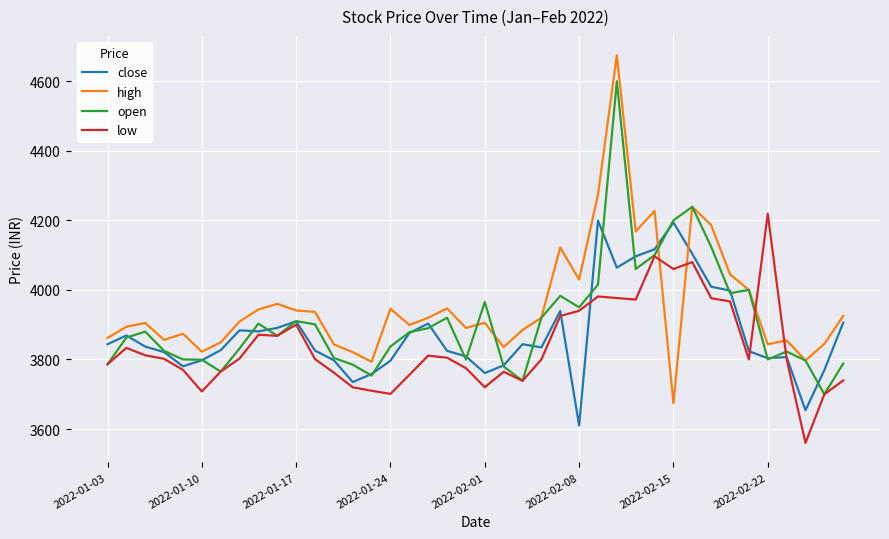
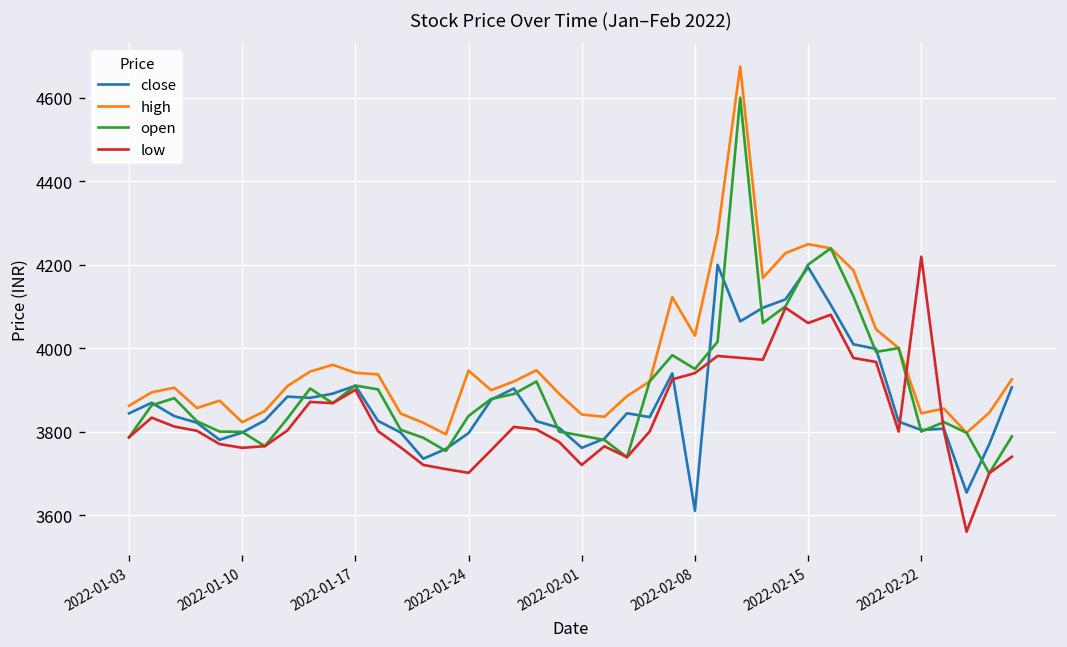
low, 2022-01-10: 3710 -> 3760
high, 2022-02-01: 3910 -> 3840
open, 2022-02-01: 3970 -> 3790
high, 2022-02-15: 3670 -> 4250
